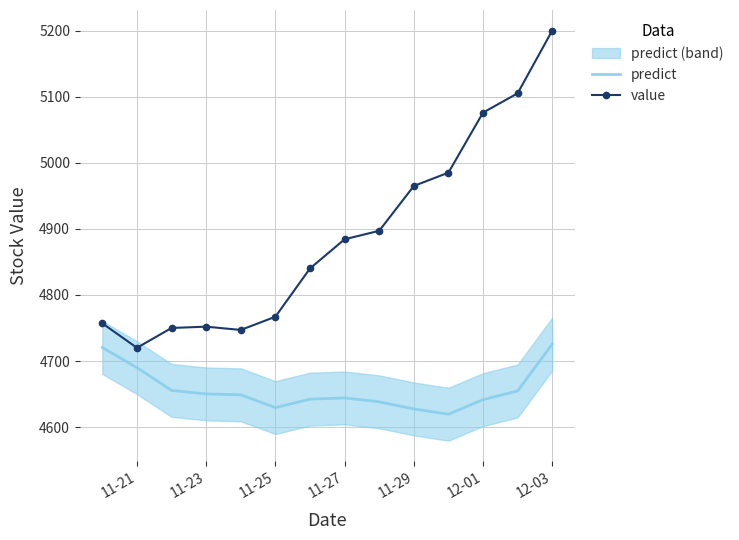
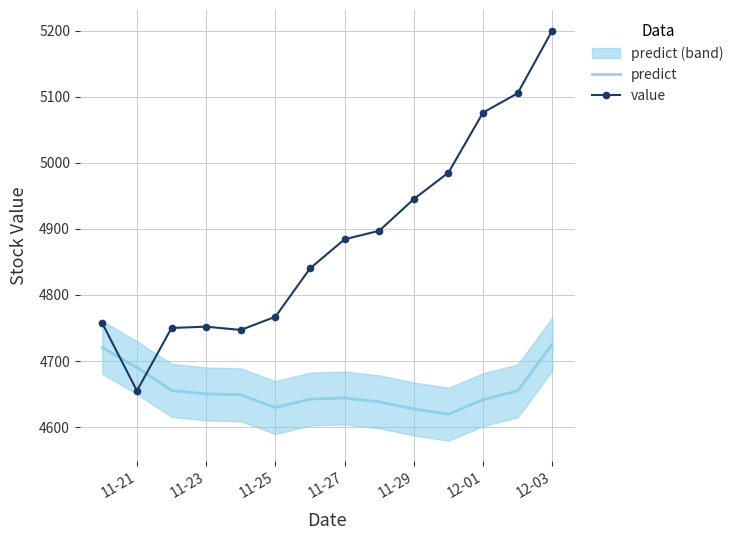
value, 11-21: 4720 -> 4660
value, 11-29: 4960 -> 4950
